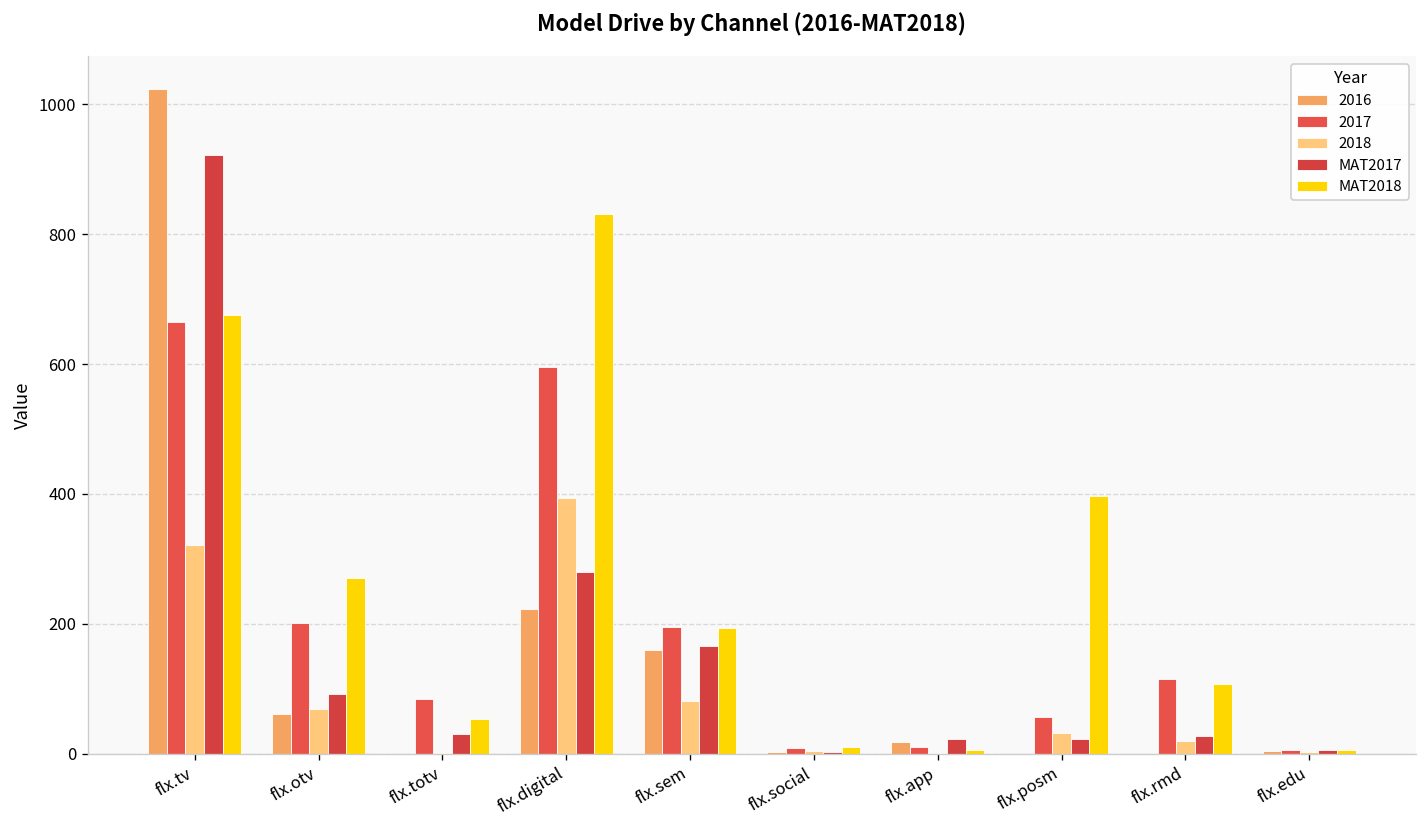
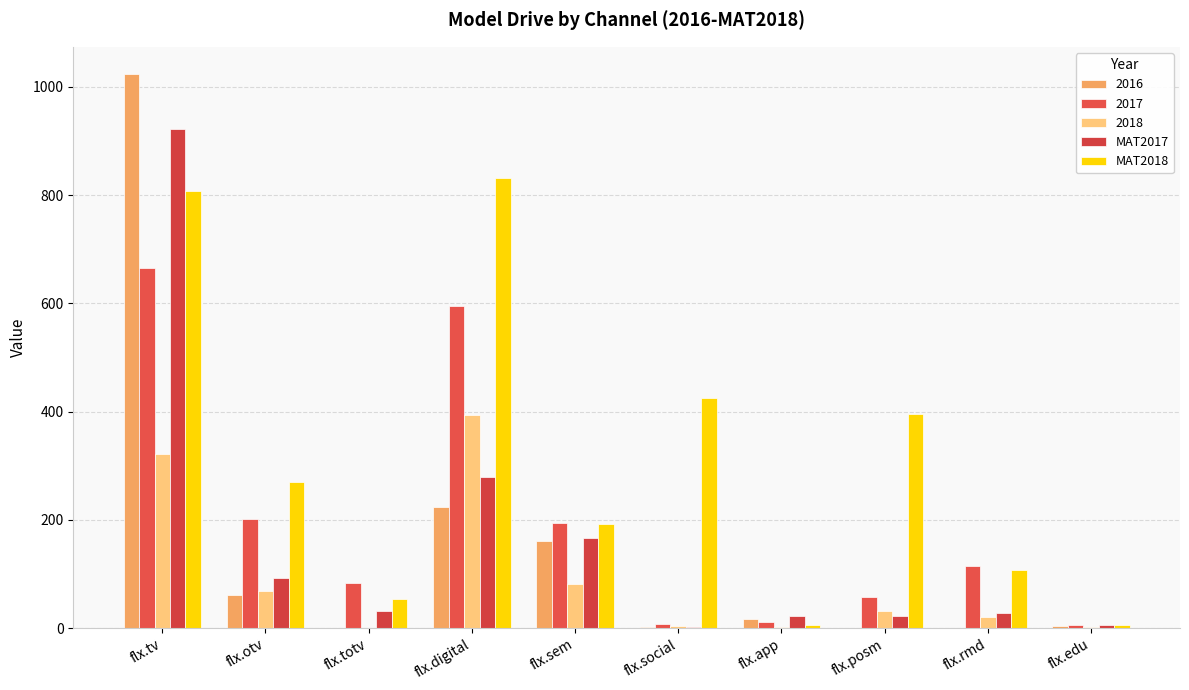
MAT2018, flx.tv: 680 -> 810
MAT2018, flx.social: 10 -> 430
